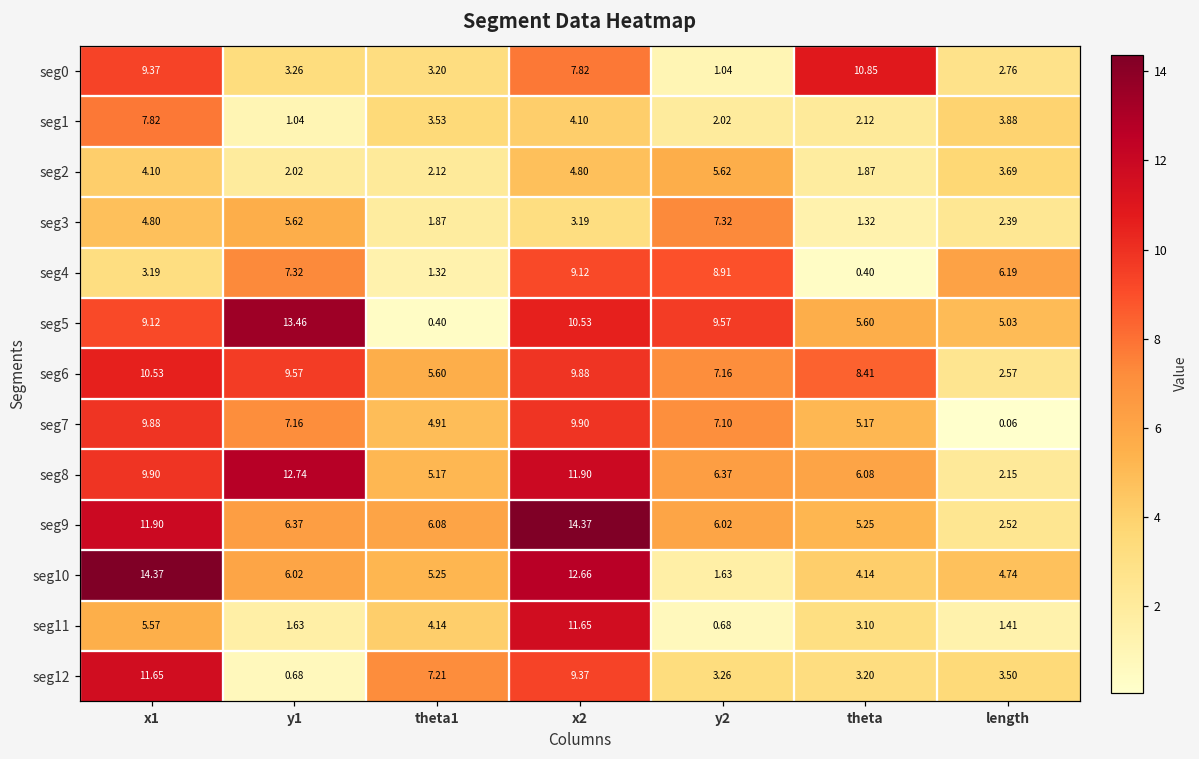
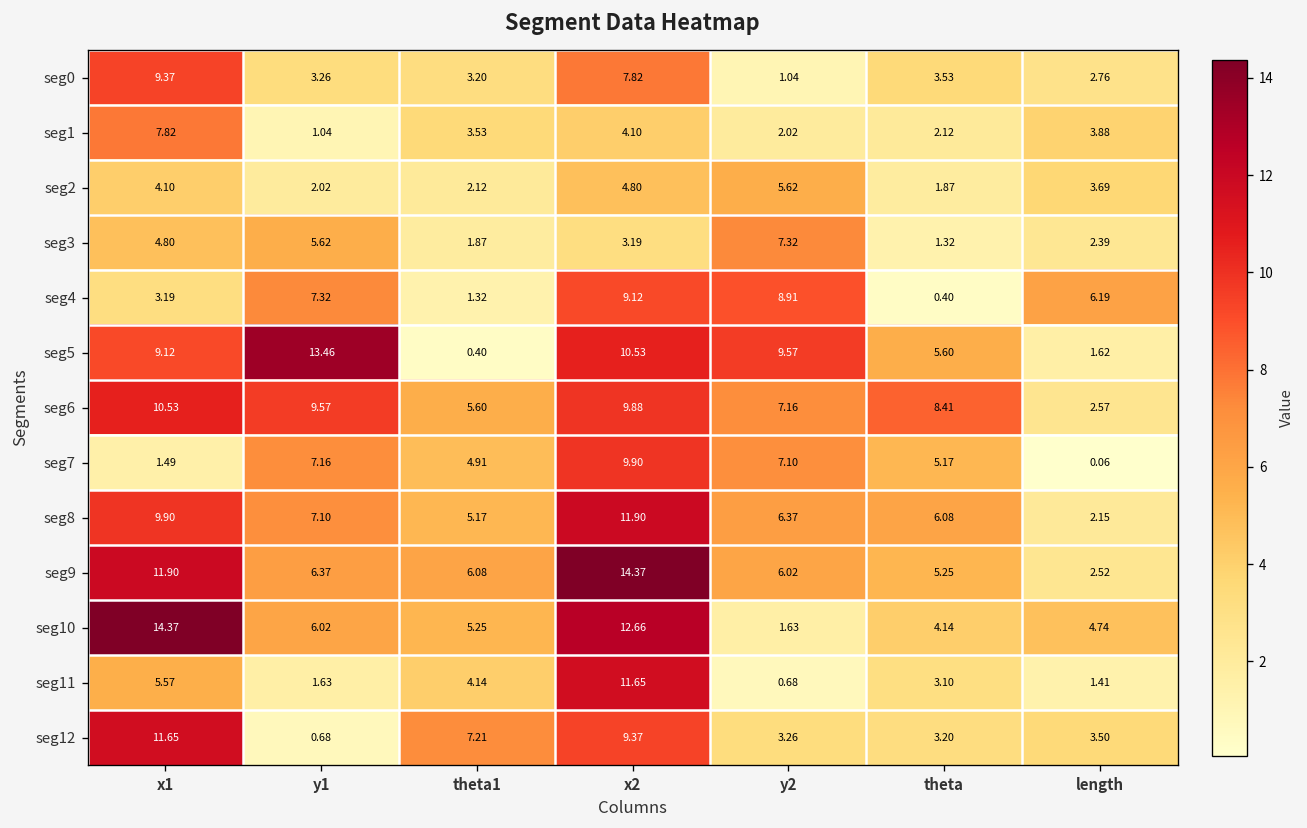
seg0, theta: 10.85 -> 3.53
seg5, length: 5.03 -> 1.62
seg7, x1: 9.88 -> 1.49
seg8, y1: 12.74 -> 7.10
